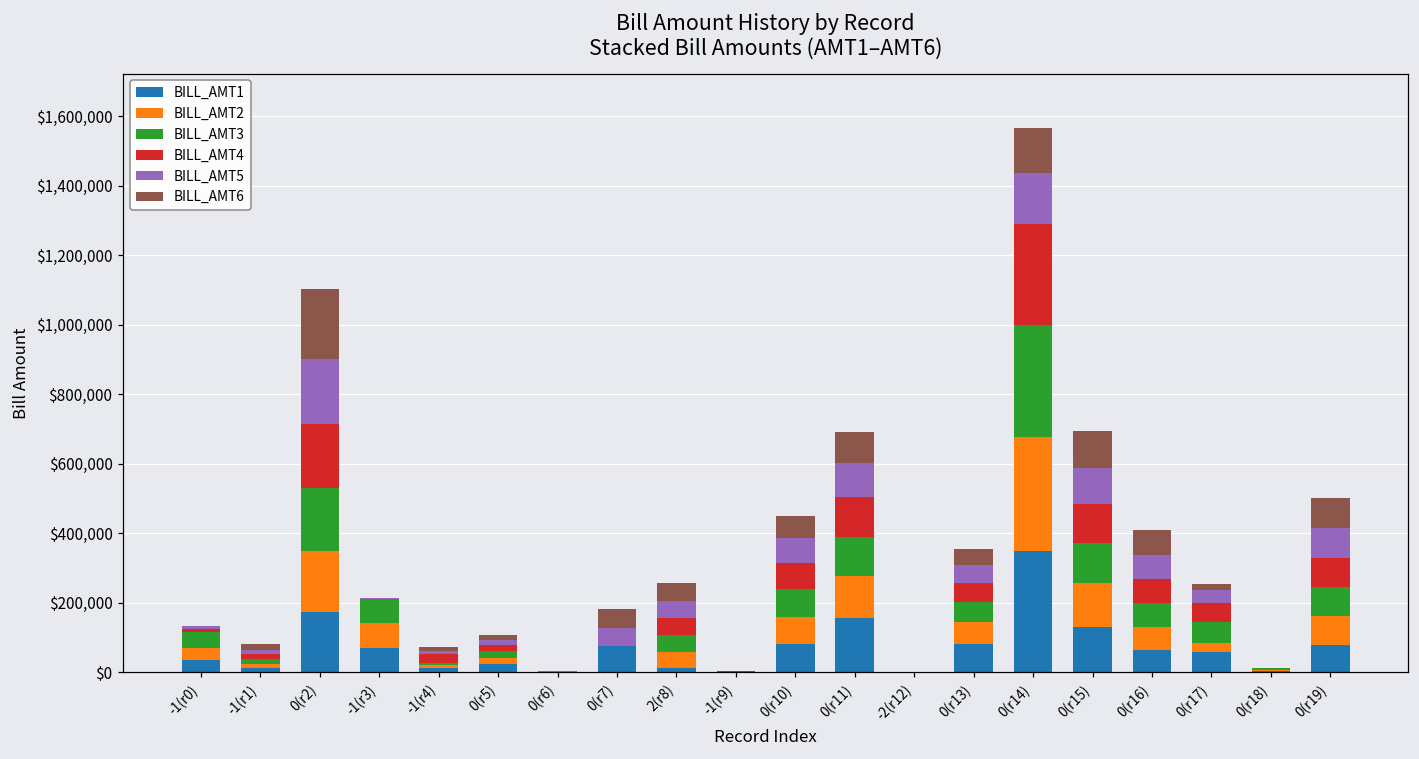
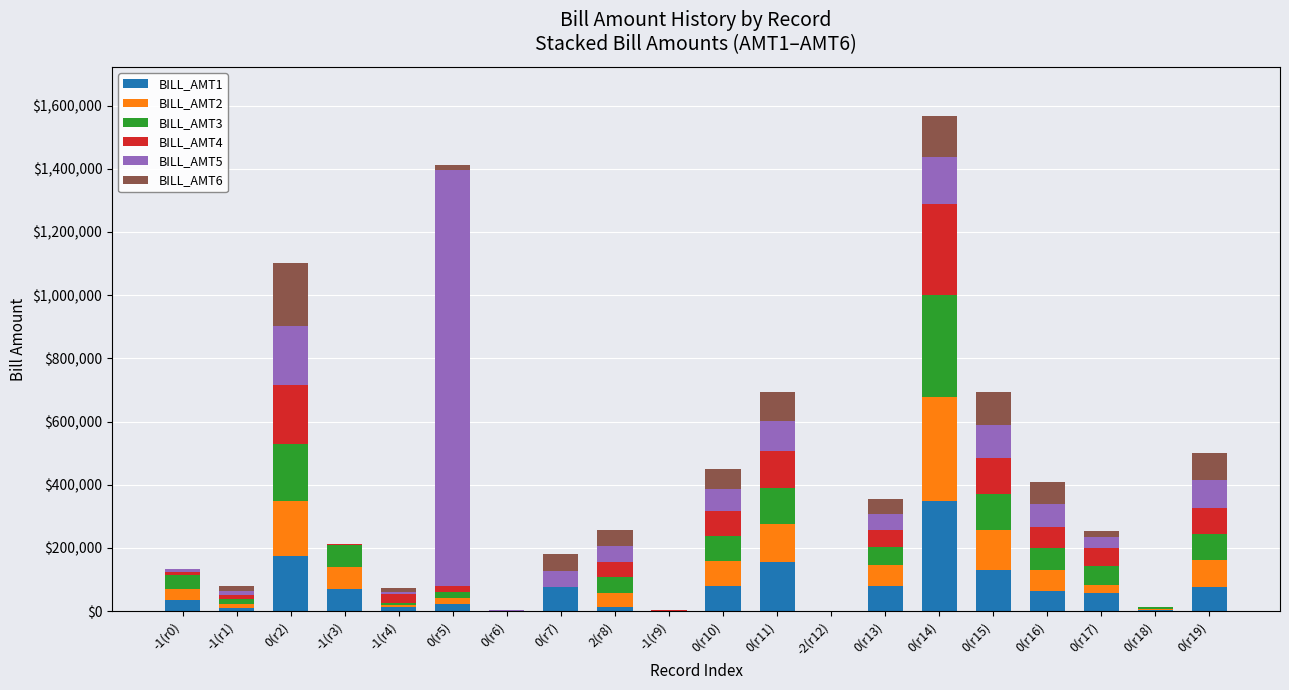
BILL_AMT5, 0(r5): $10,000 -> $1,320,000
